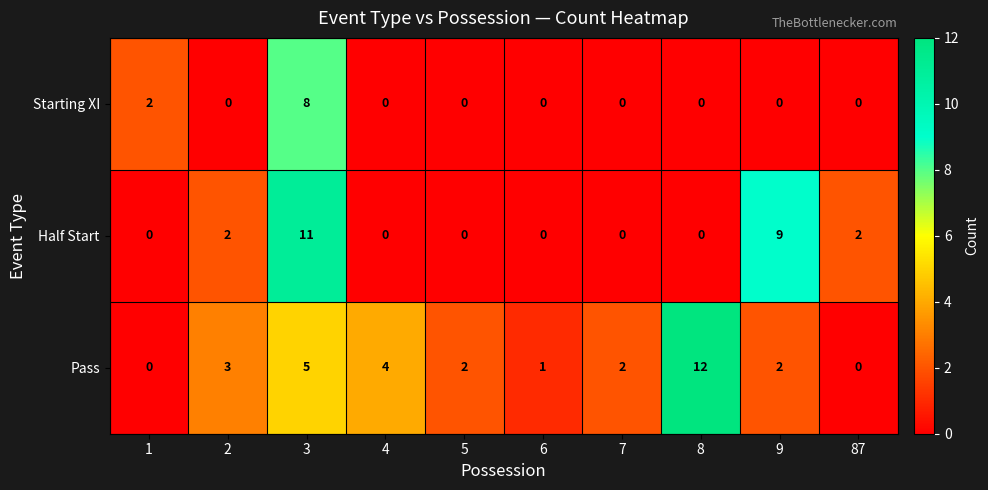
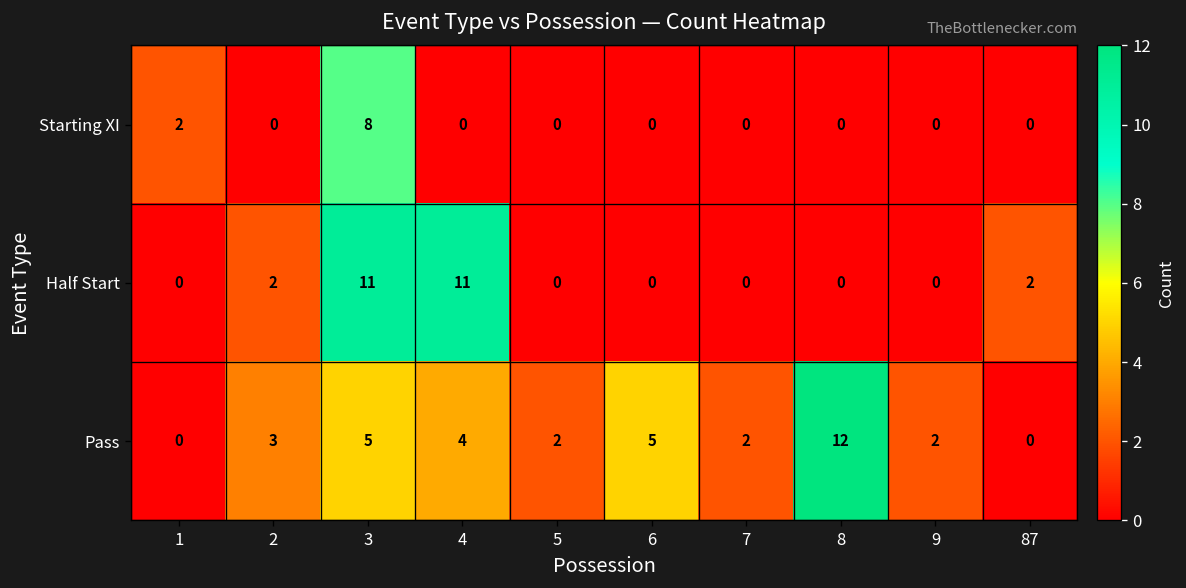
Half Start, 4: 0 -> 11
Half Start, 9: 9 -> 0
Pass, 6: 1 -> 5
